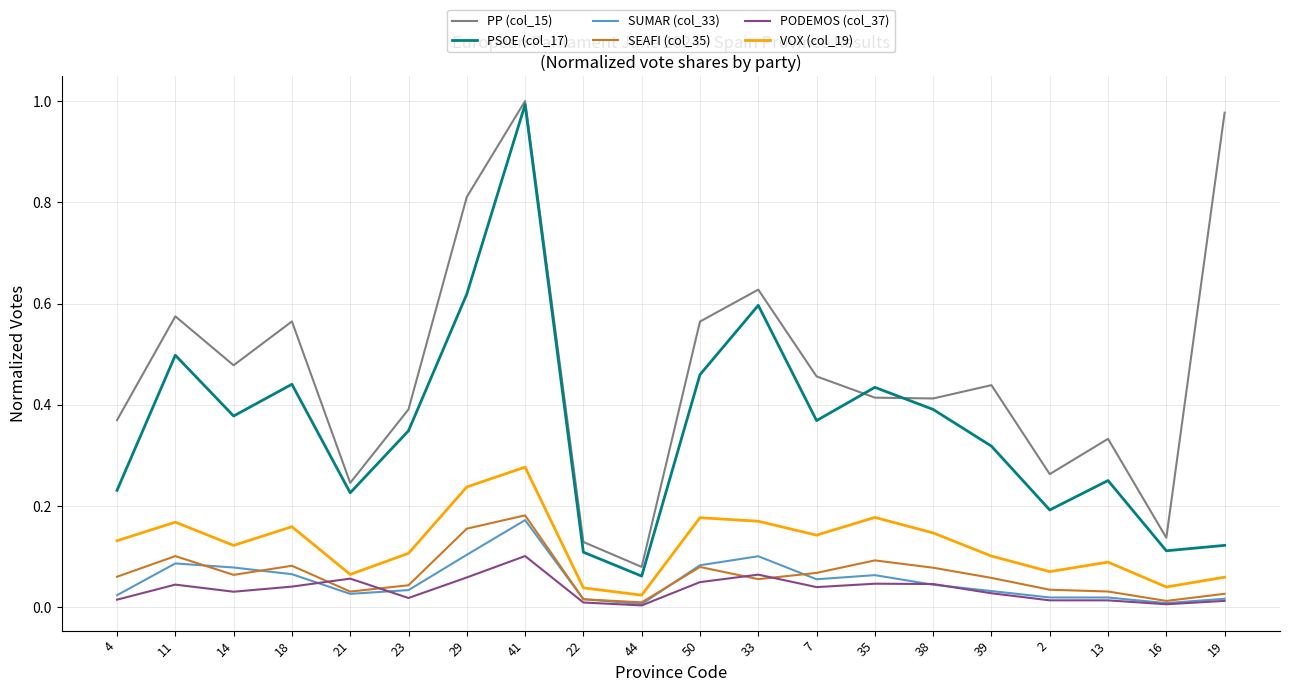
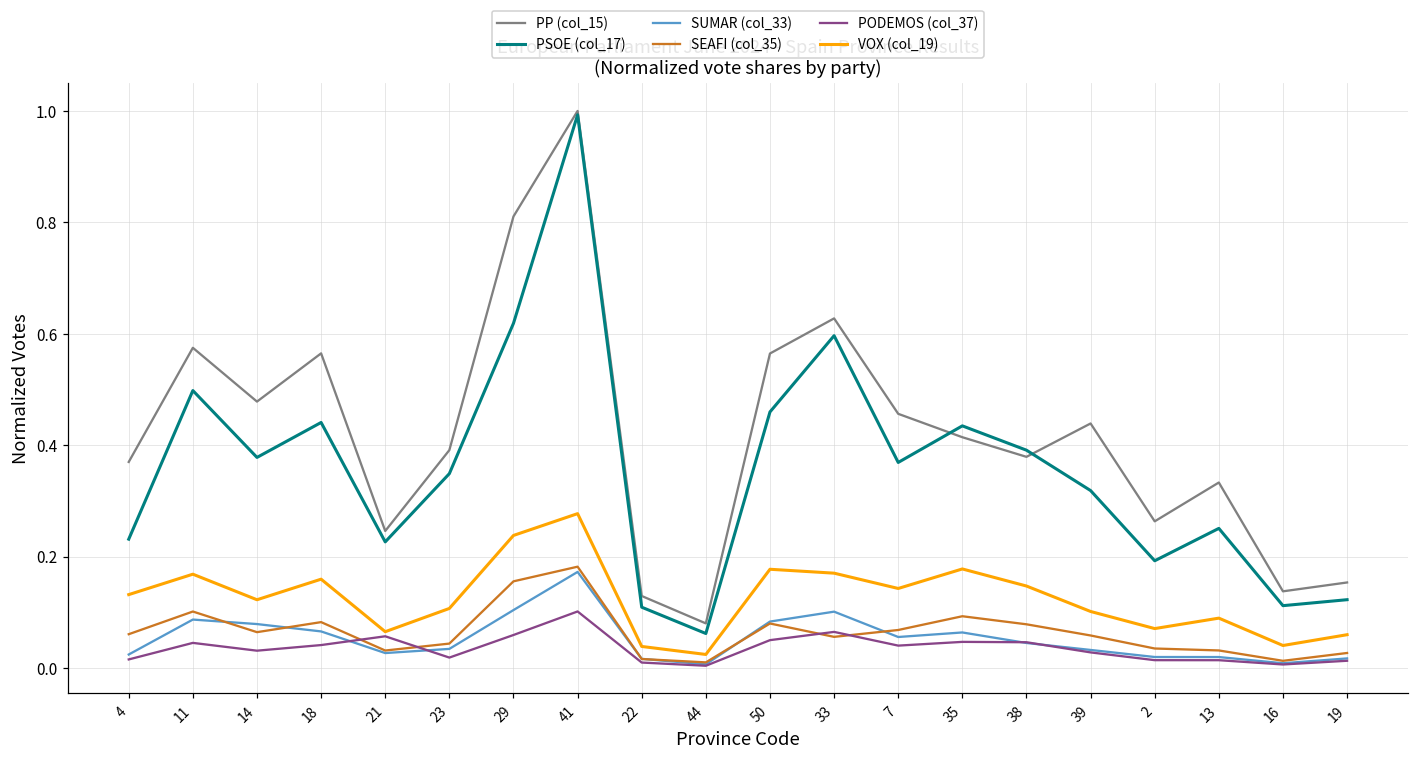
PP (col_15), 38: 0.41 -> 0.38
PP (col_15), 19: 0.98 -> 0.15
